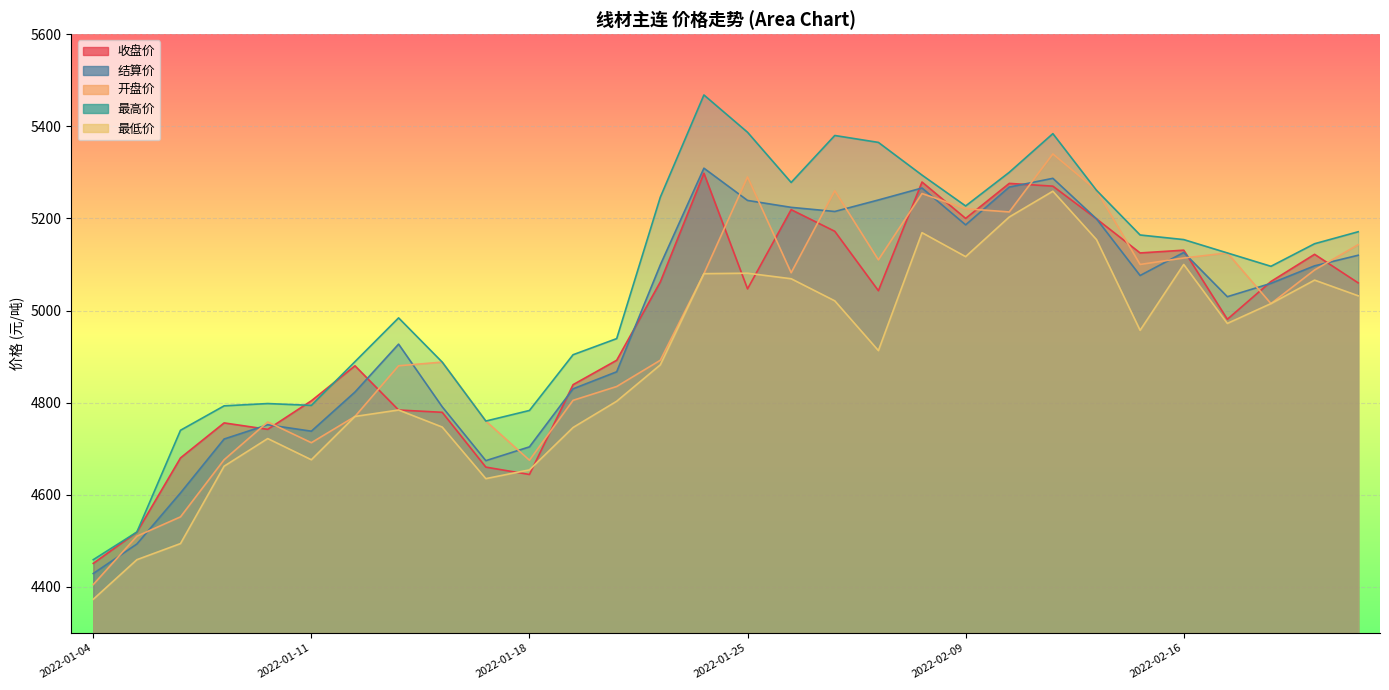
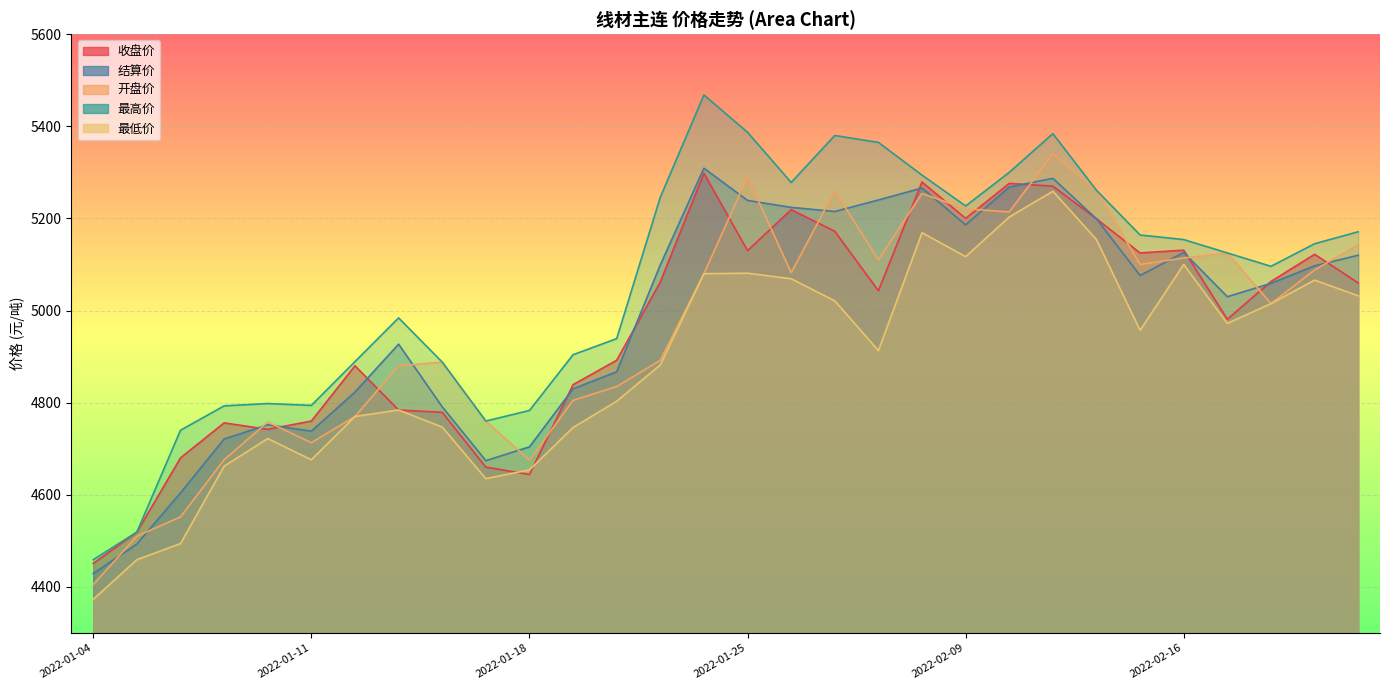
收盘价, 2022-01-11: 4800 -> 4760
收盘价, 2022-01-25: 5050 -> 5130
